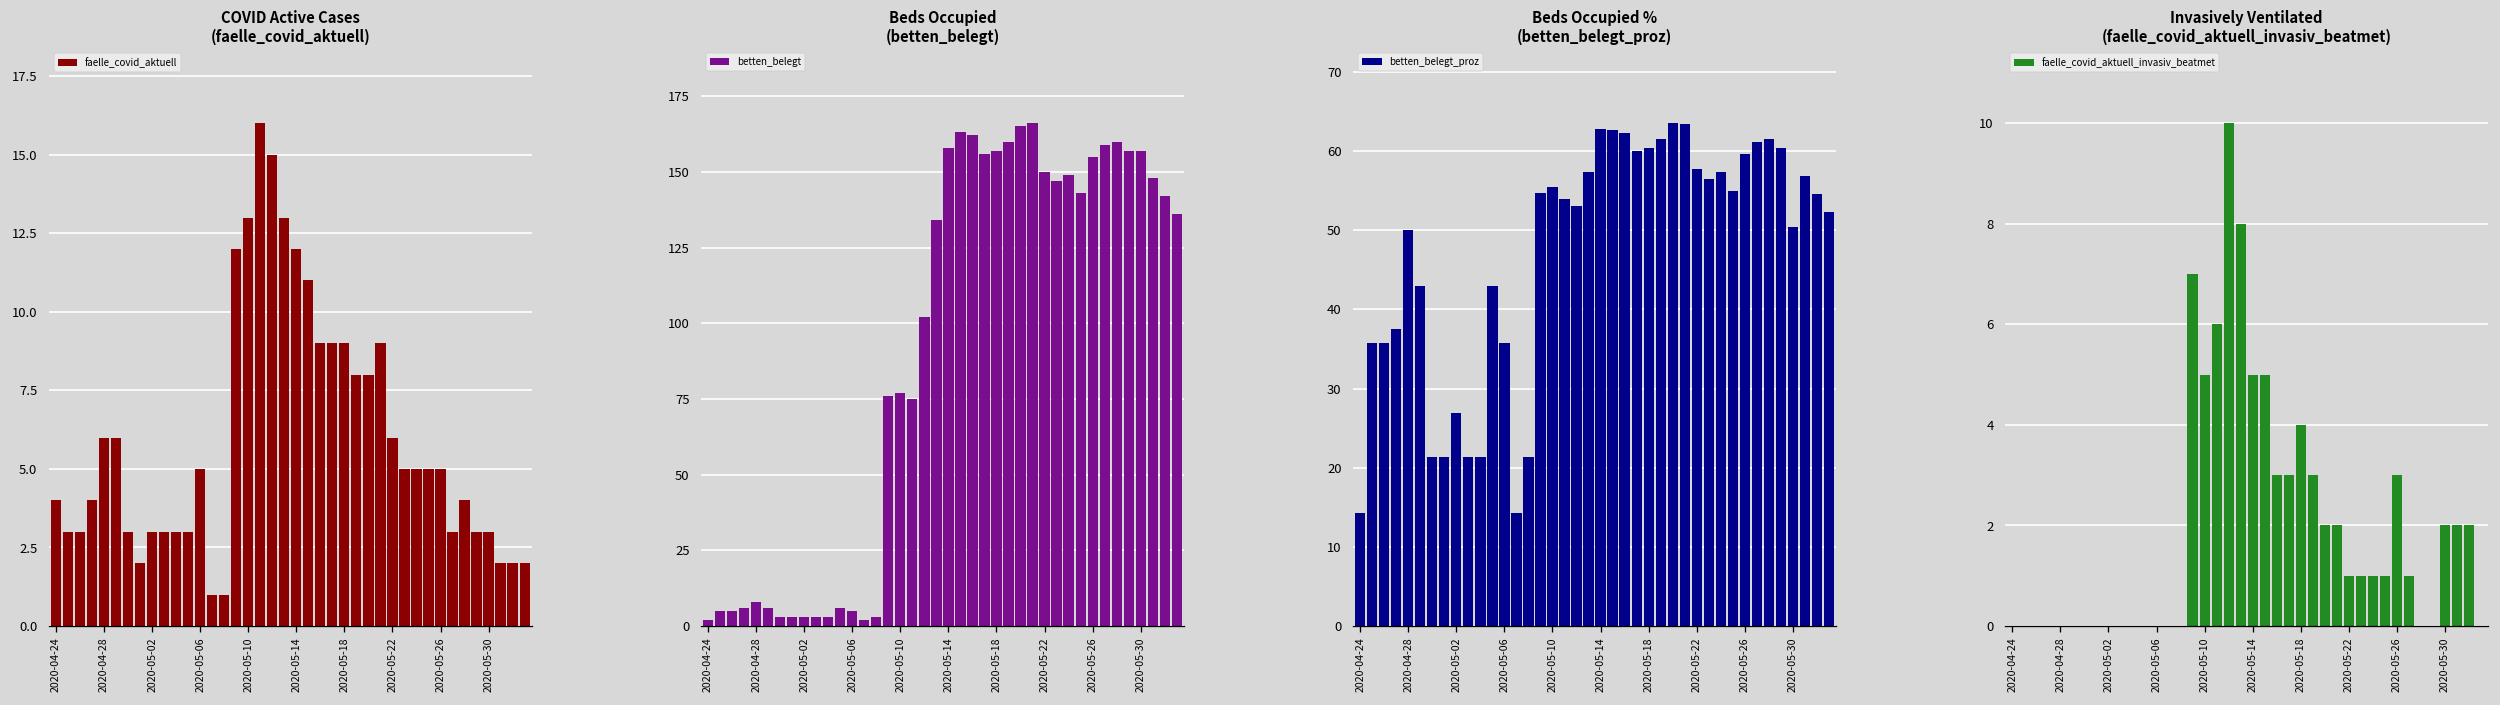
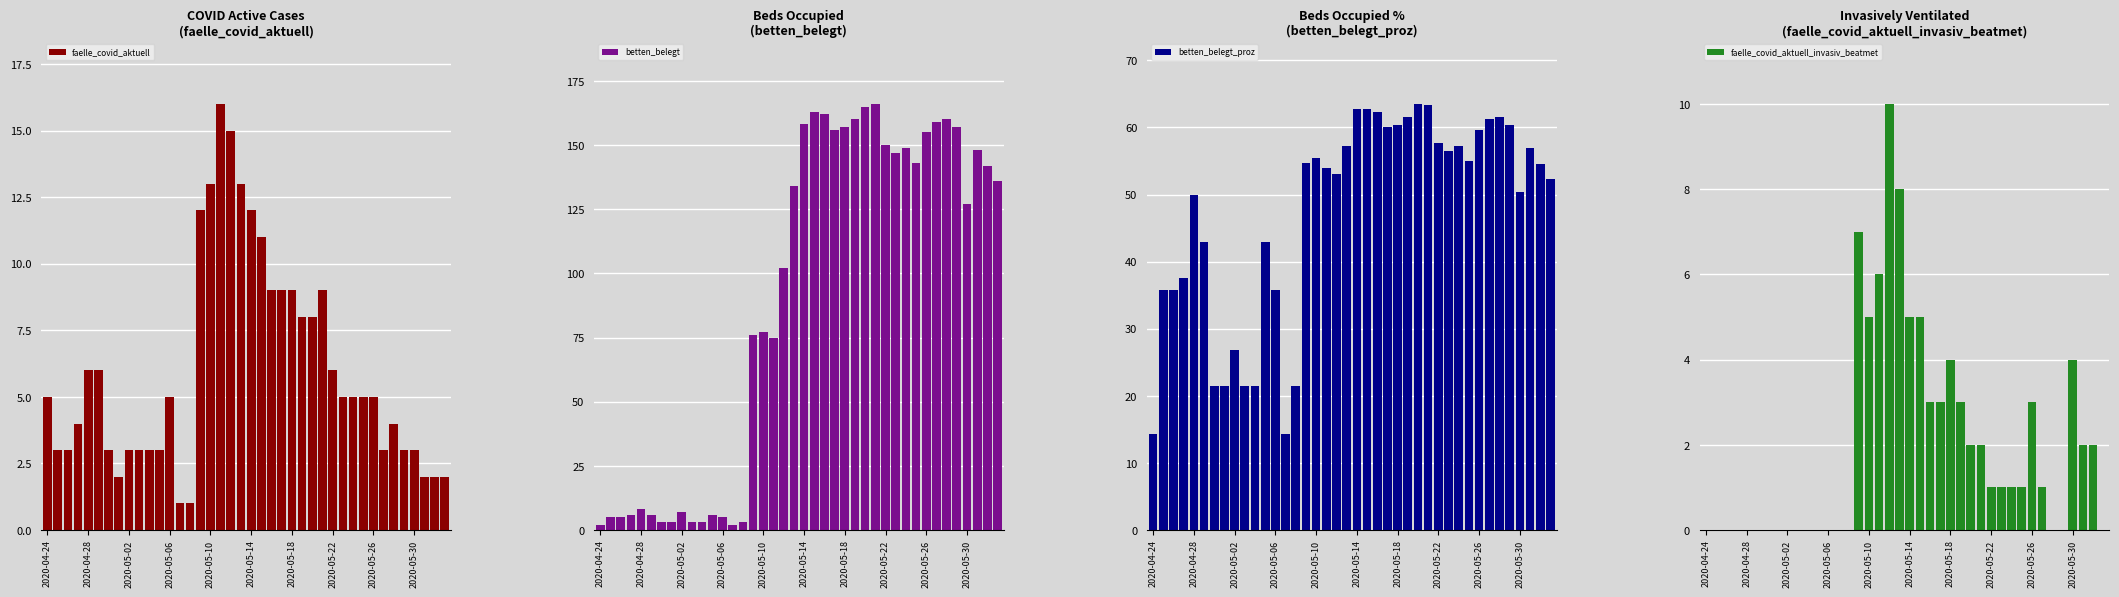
COVID Active Cases (faelle_covid_aktuell), 2020-04-24: 4 -> 5
Beds Occupied (betten_belegt), 2020-05-02: 3 -> 7
Beds Occupied (betten_belegt), 2020-05-30: 157 -> 127
Invasively Ventilated (faelle_covid_aktuell_invasiv_beatmet), 2020-05-30: 2 -> 4
